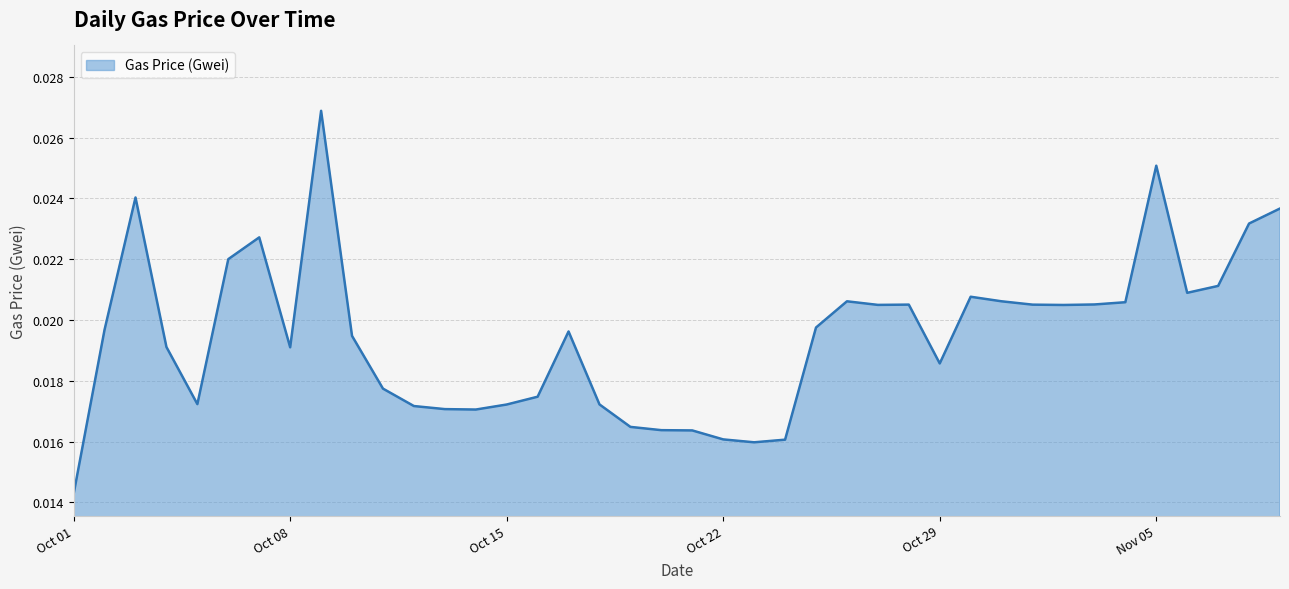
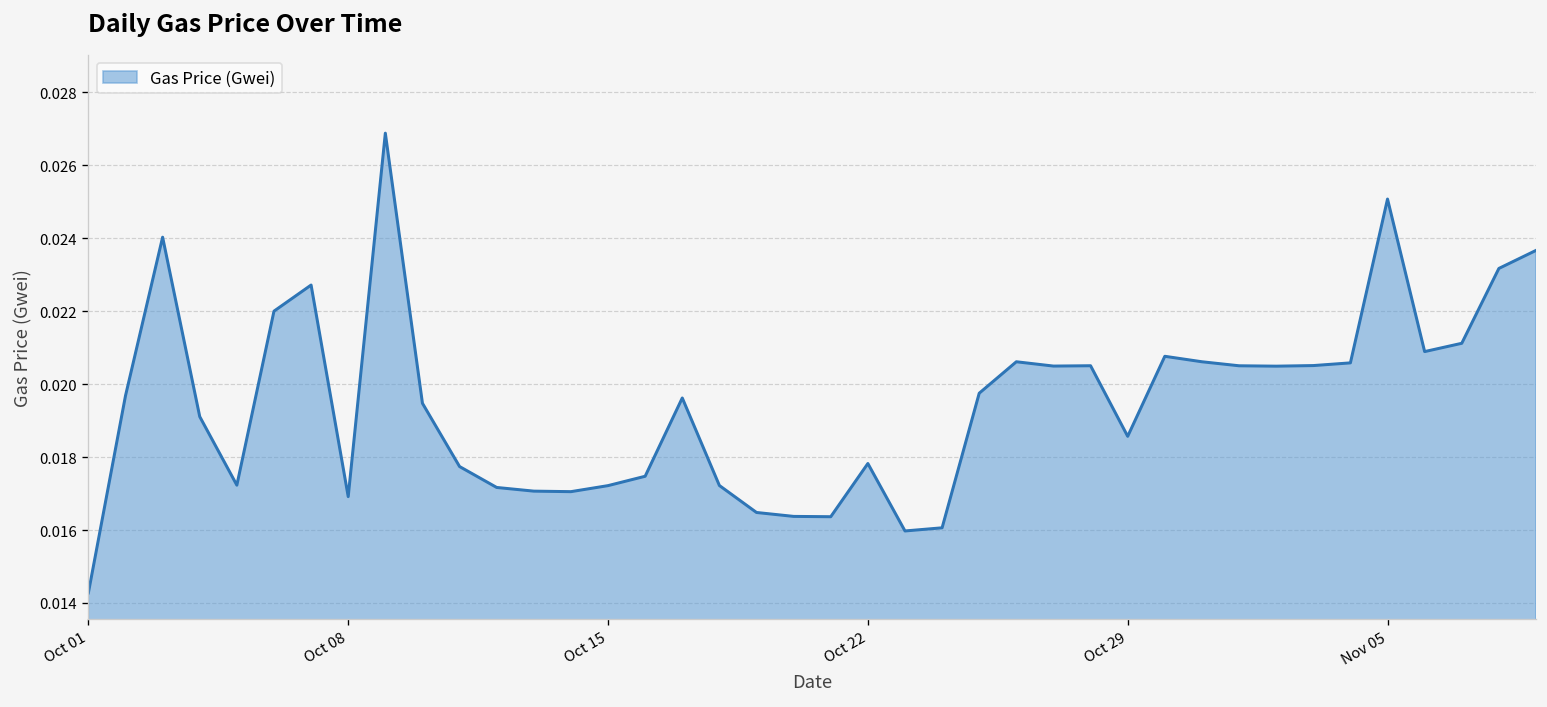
Oct 08: 0.0191 -> 0.0169
Oct 22: 0.0161 -> 0.0178
